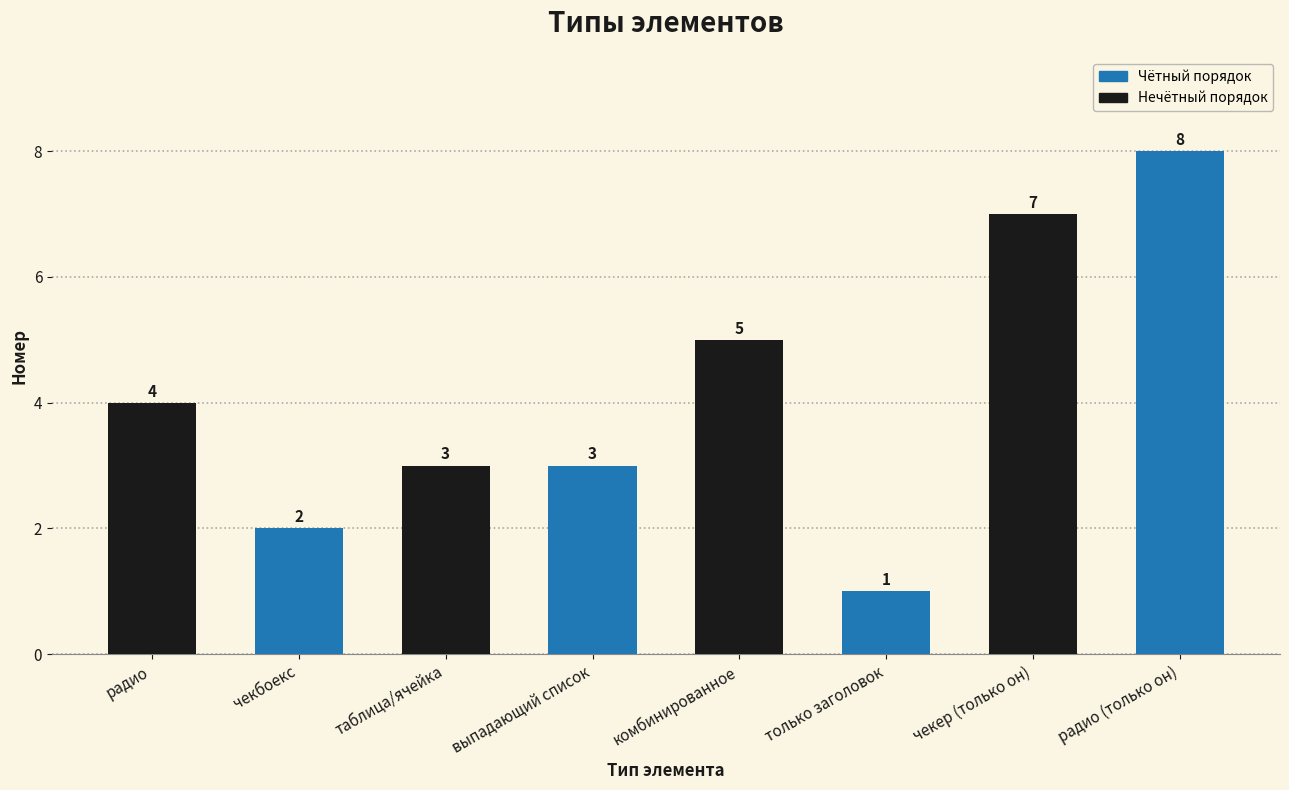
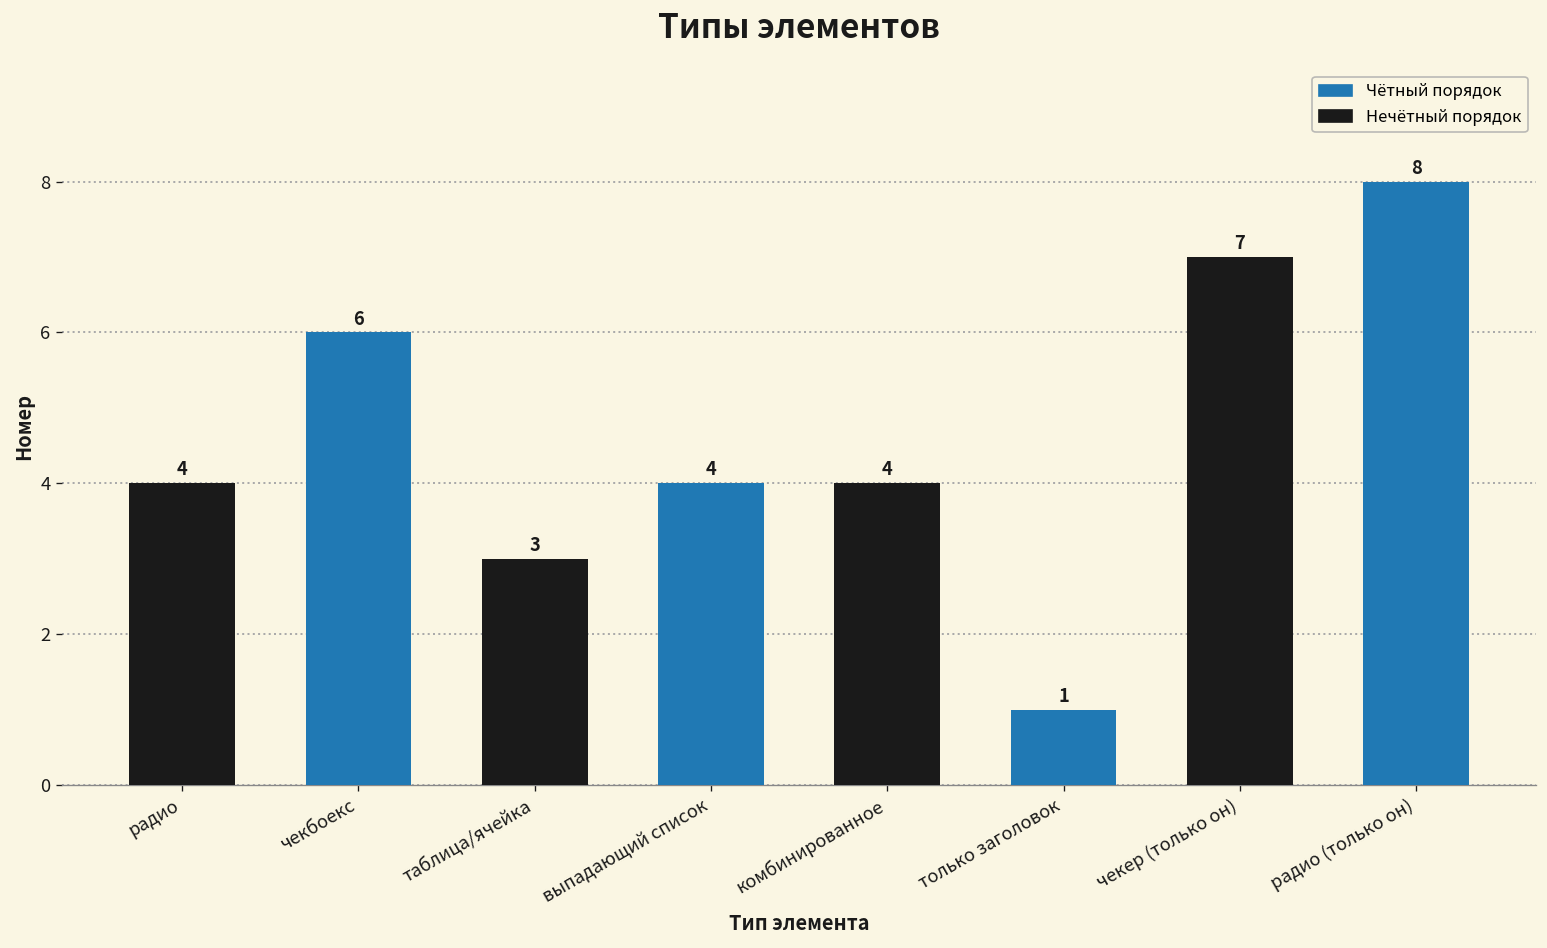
чекбоекс: 2 -> 6
выпадающий список: 3 -> 4
комбинированное: 5 -> 4
